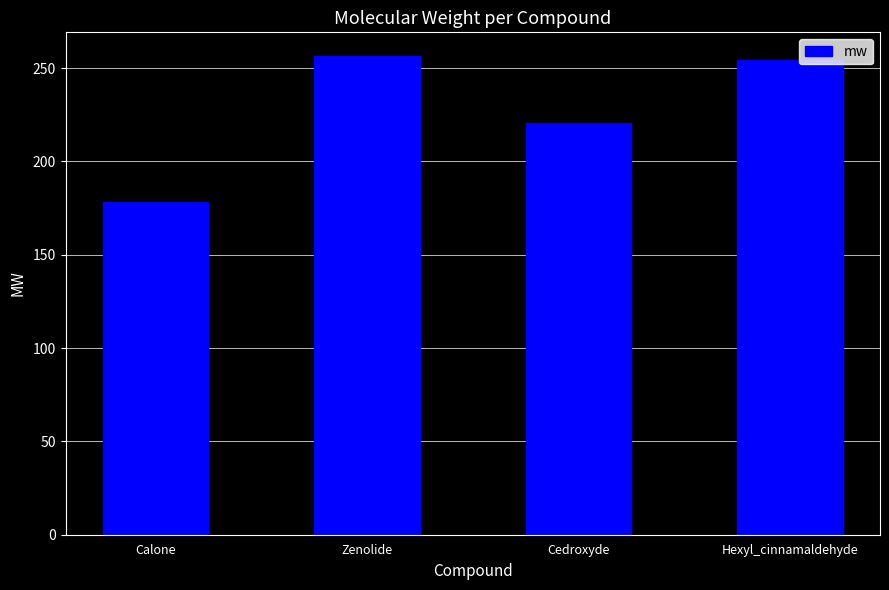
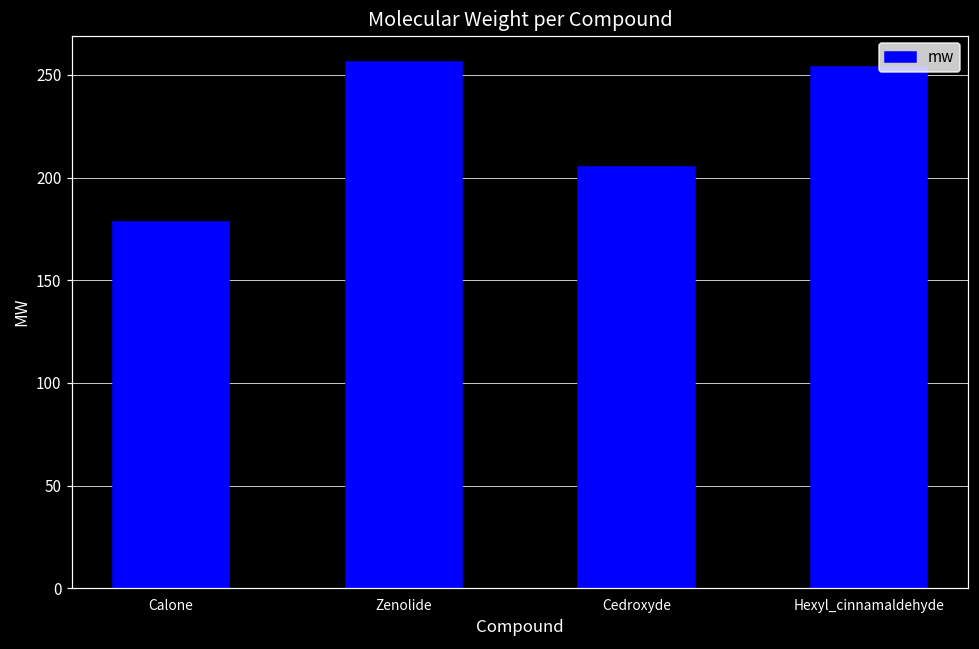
Cedroxyde: 220 -> 205
